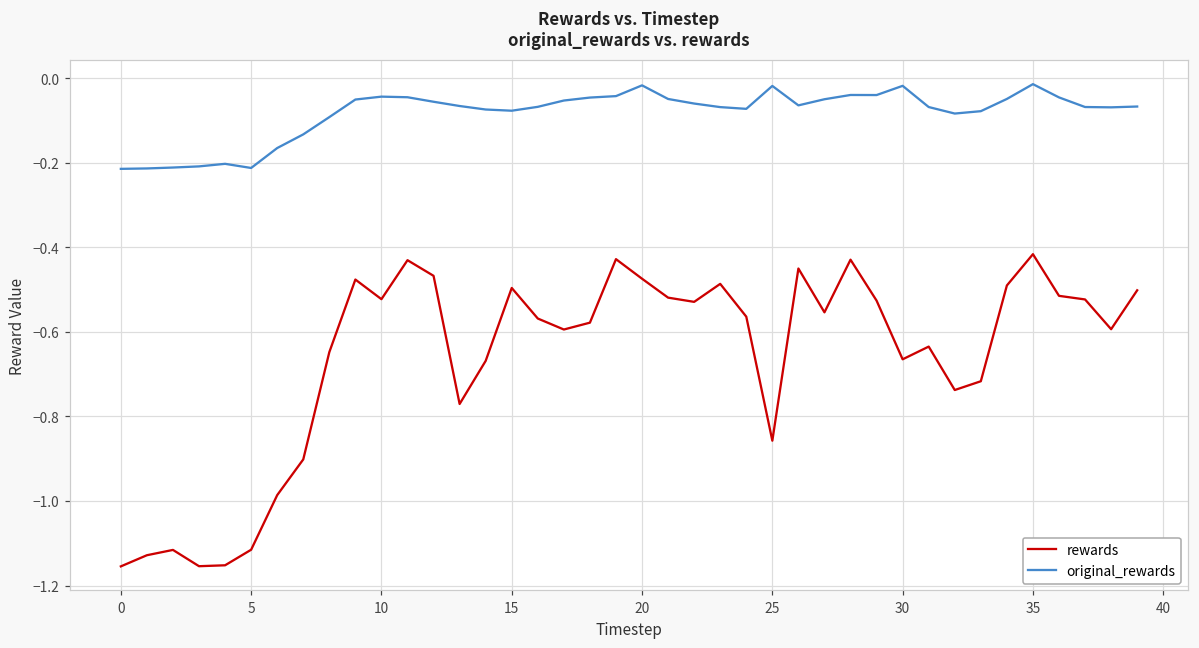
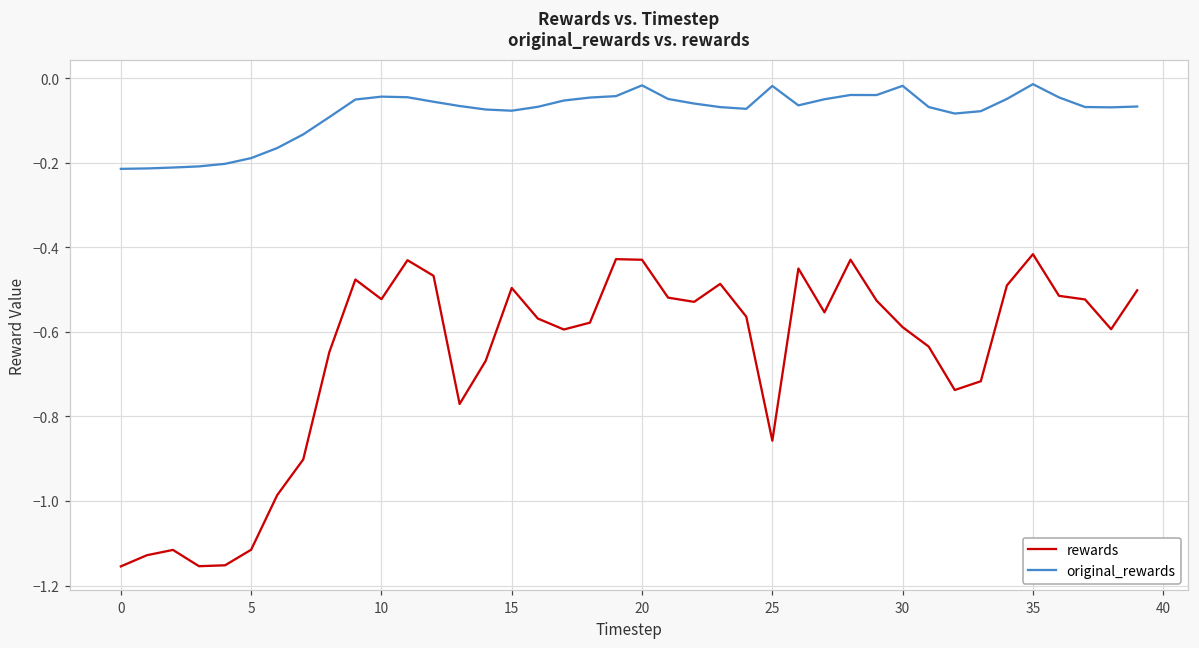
original_rewards, 5: -0.21 -> -0.19
rewards, 20: -0.47 -> -0.43
rewards, 30: -0.66 -> -0.59
